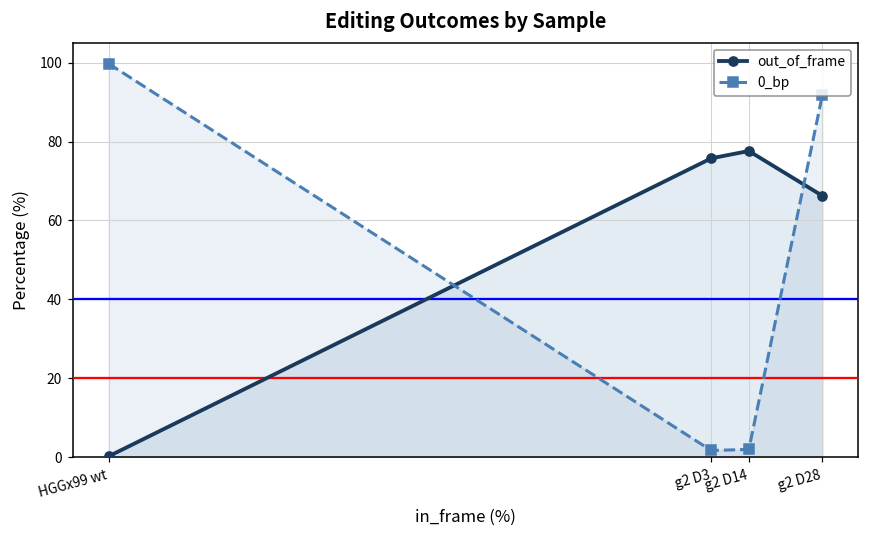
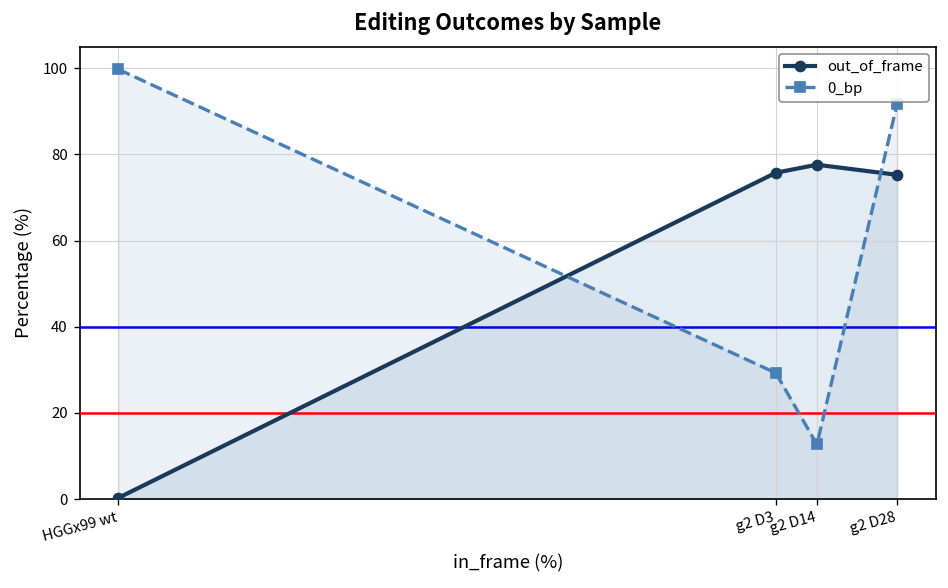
0_bp, g2 D3: 2 -> 29
0_bp, g2 D14: 2 -> 13
out_of_frame, g2 D28: 66 -> 75
